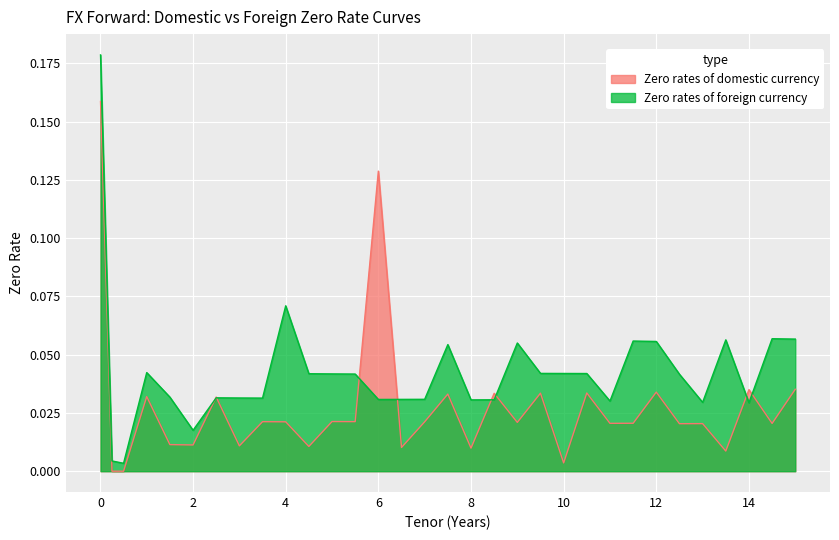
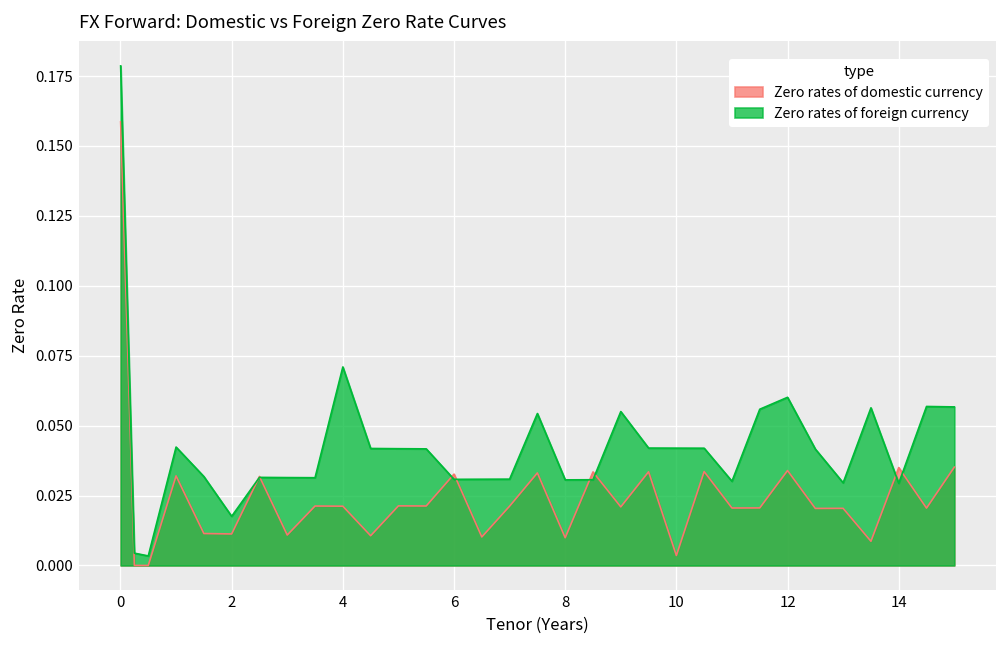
Zero rates of domestic currency, 6: 0.129 -> 0.033
Zero rates of foreign currency, 12: 0.056 -> 0.060
